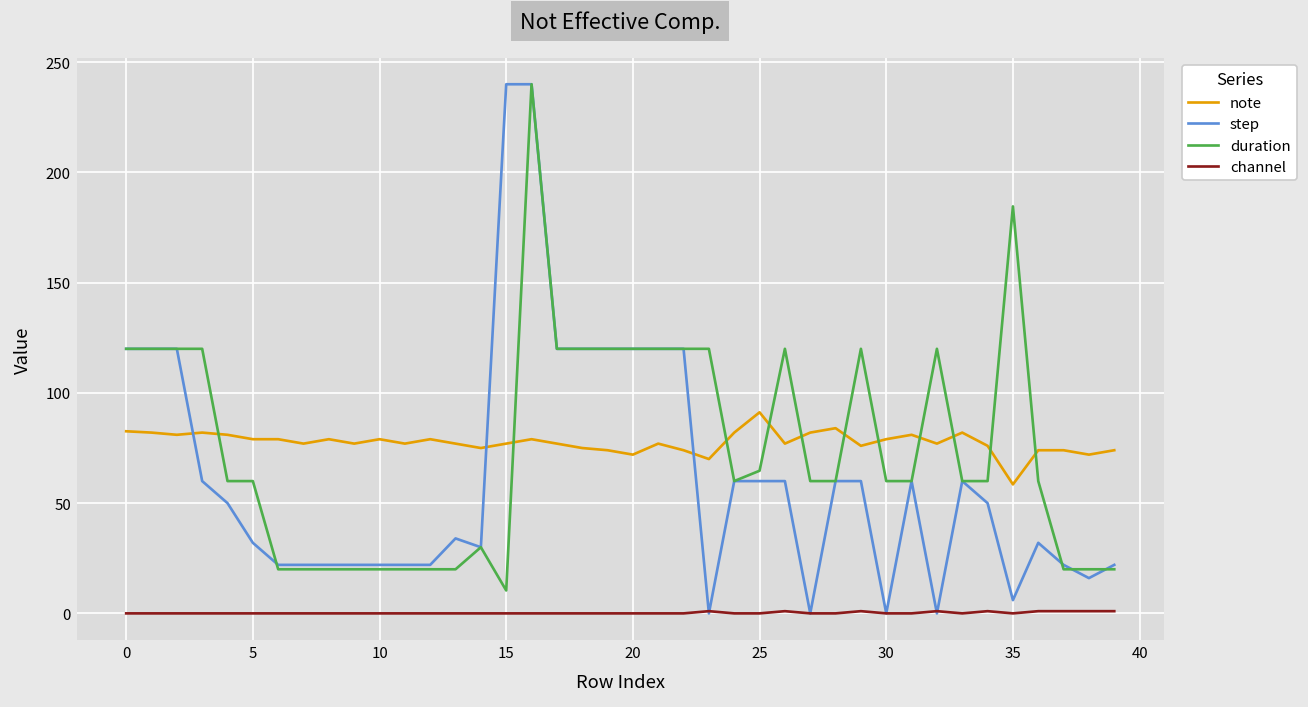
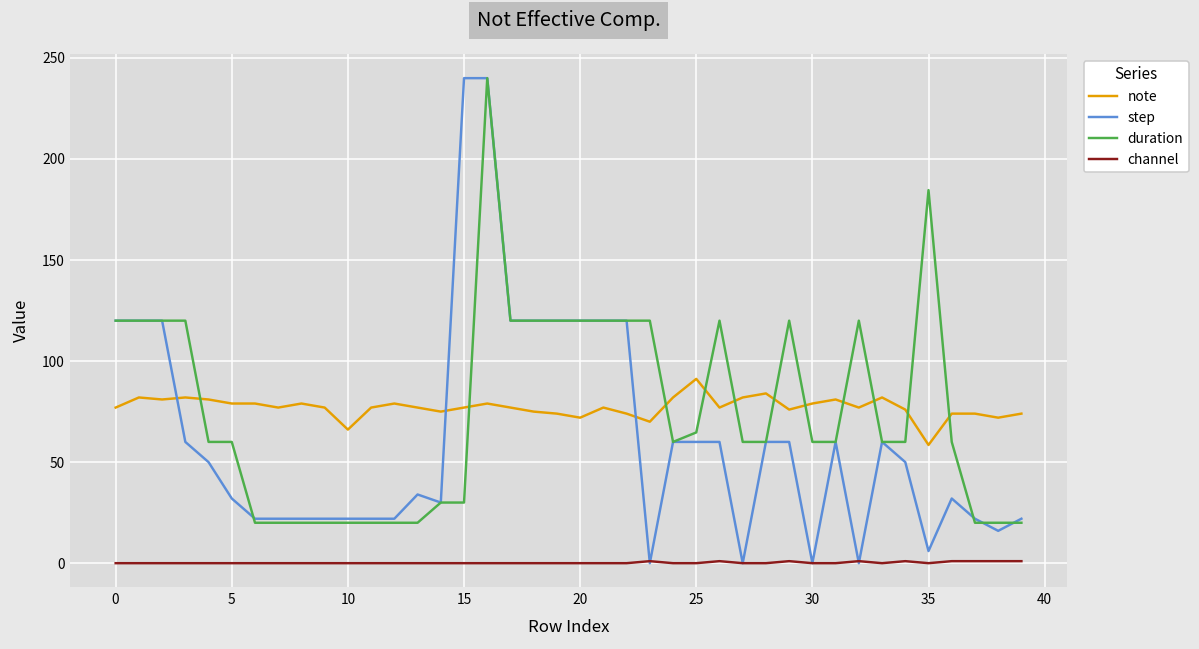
note, 0: 83 -> 77
note, 10: 79 -> 66
duration, 15: 10 -> 30
